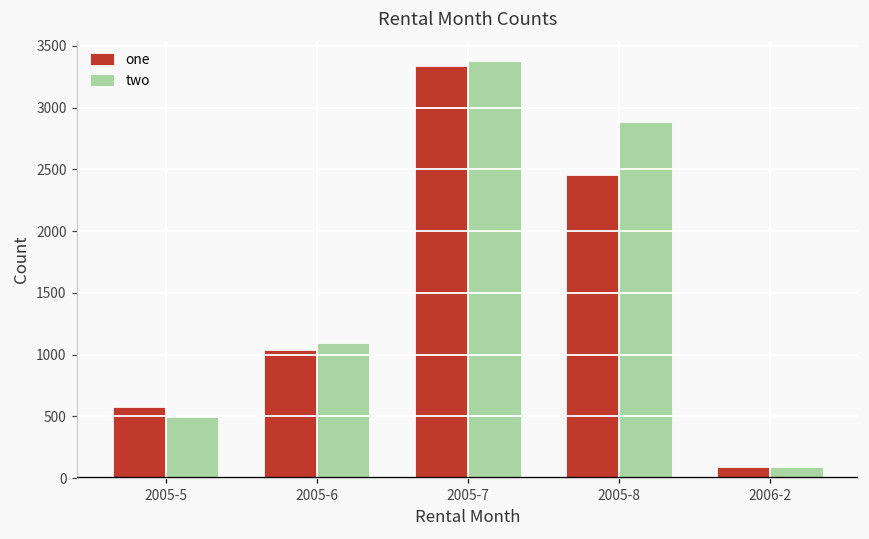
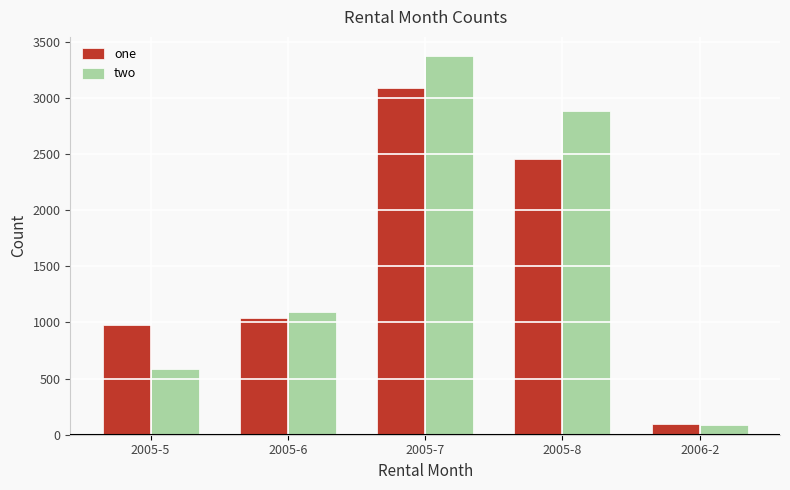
one, 2005-5: 580 -> 980
two, 2005-5: 490 -> 580
one, 2005-7: 3330 -> 3090
